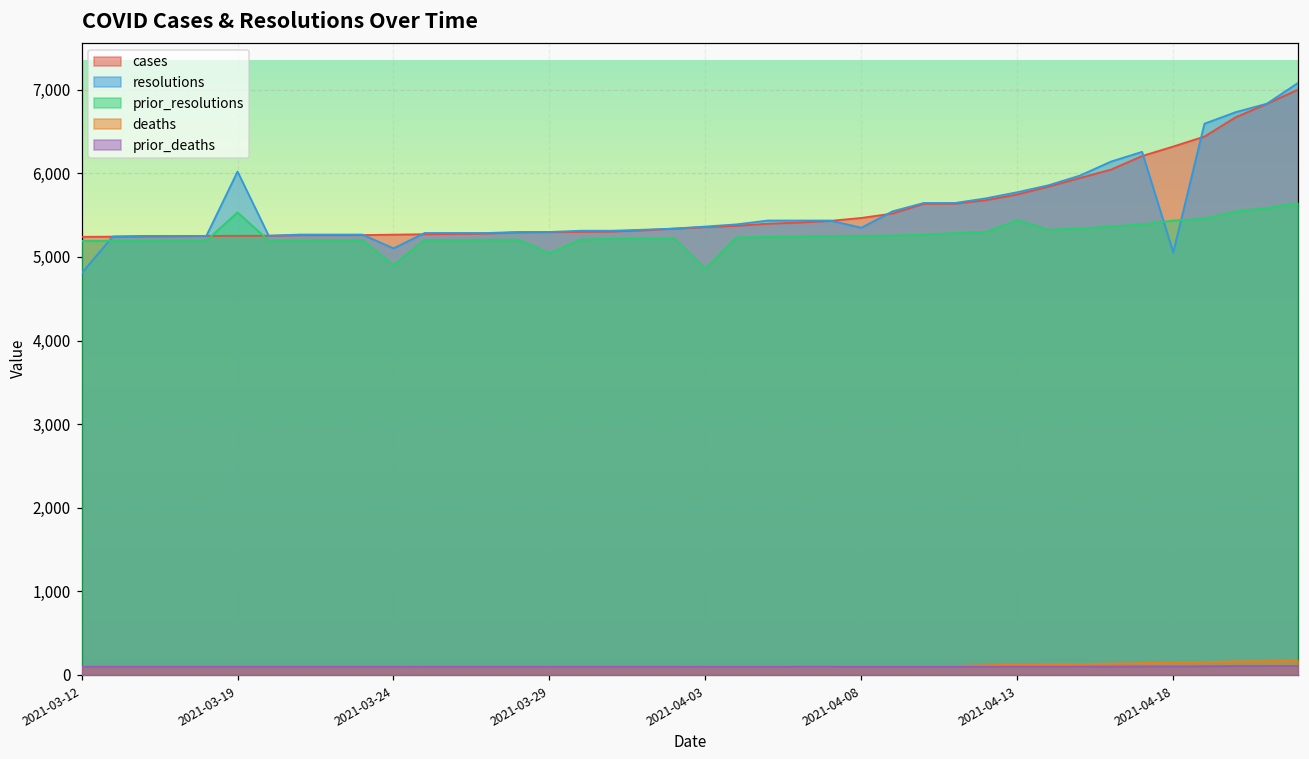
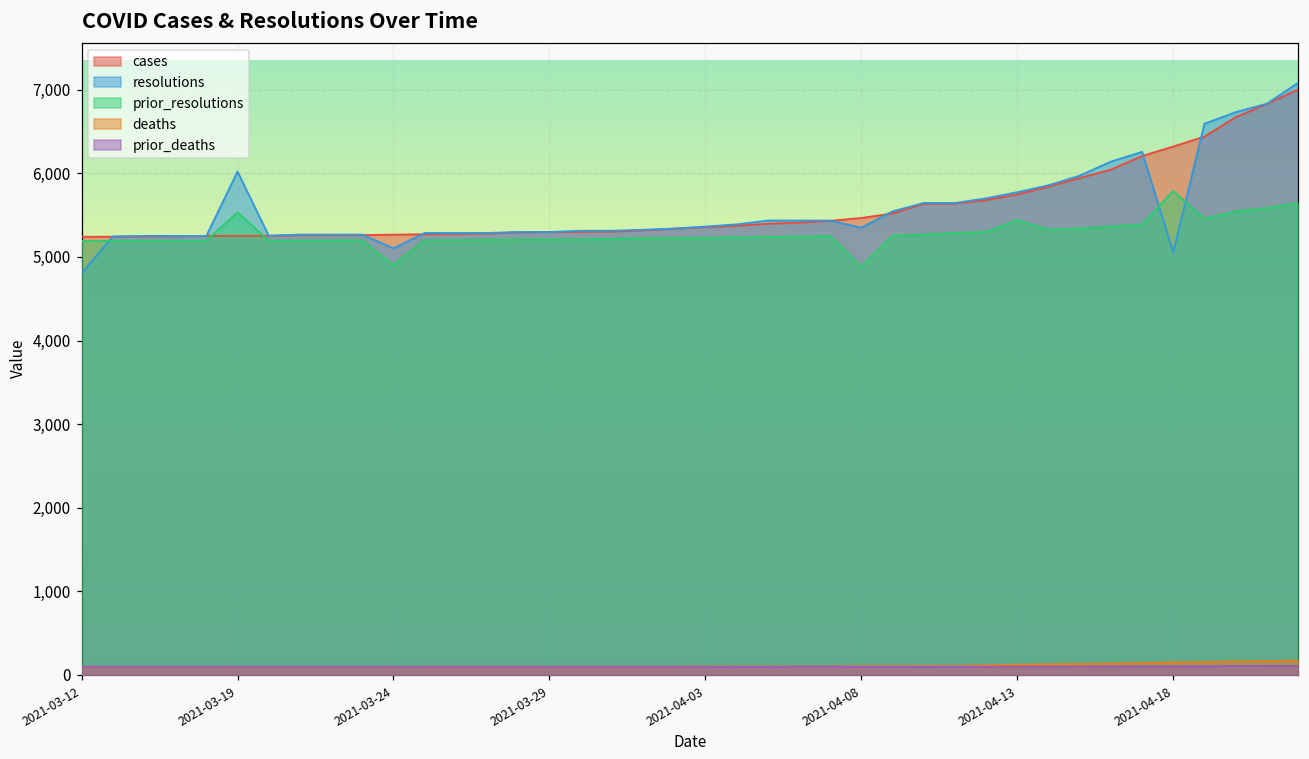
prior_resolutions, 2021-03-29: 5,000 -> 5,200
prior_resolutions, 2021-04-03: 4,900 -> 5,200
prior_resolutions, 2021-04-08: 5,300 -> 4,900
prior_resolutions, 2021-04-18: 5,400 -> 5,800
